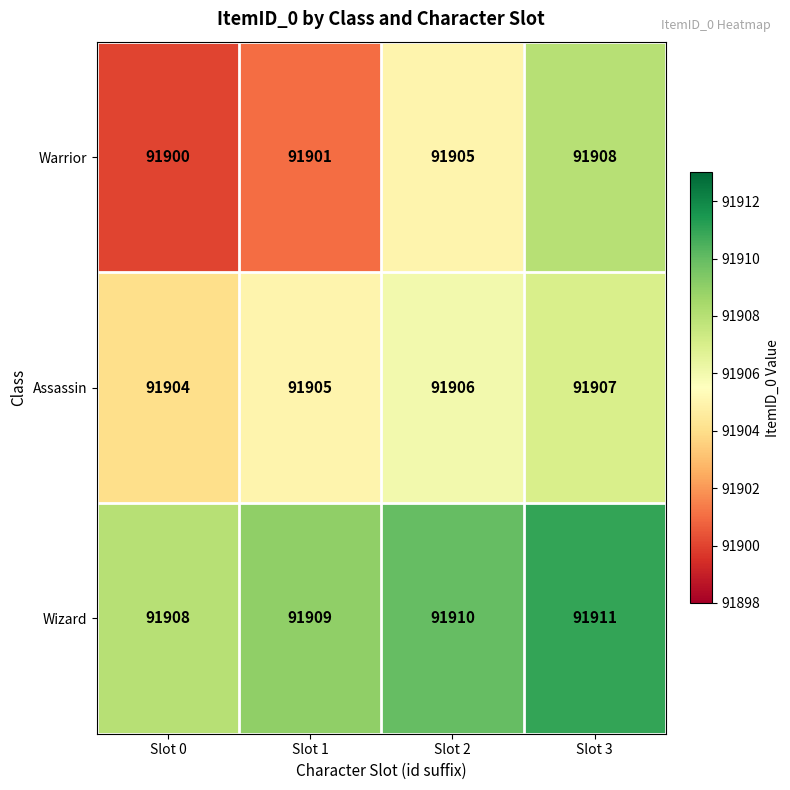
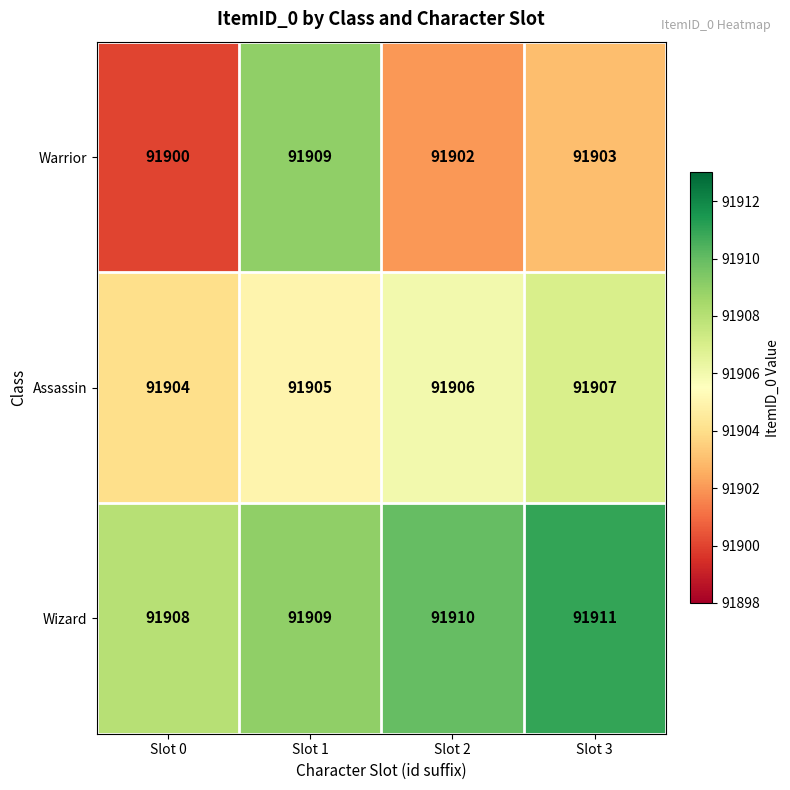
Warrior, Slot 1: 91901 -> 91909
Warrior, Slot 2: 91905 -> 91902
Warrior, Slot 3: 91908 -> 91903
